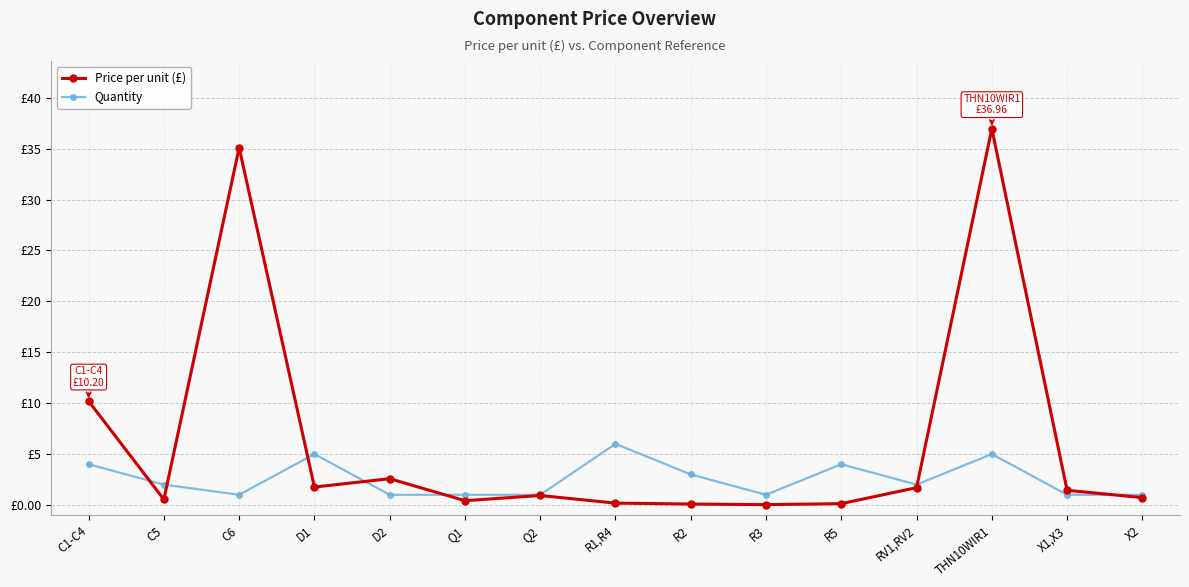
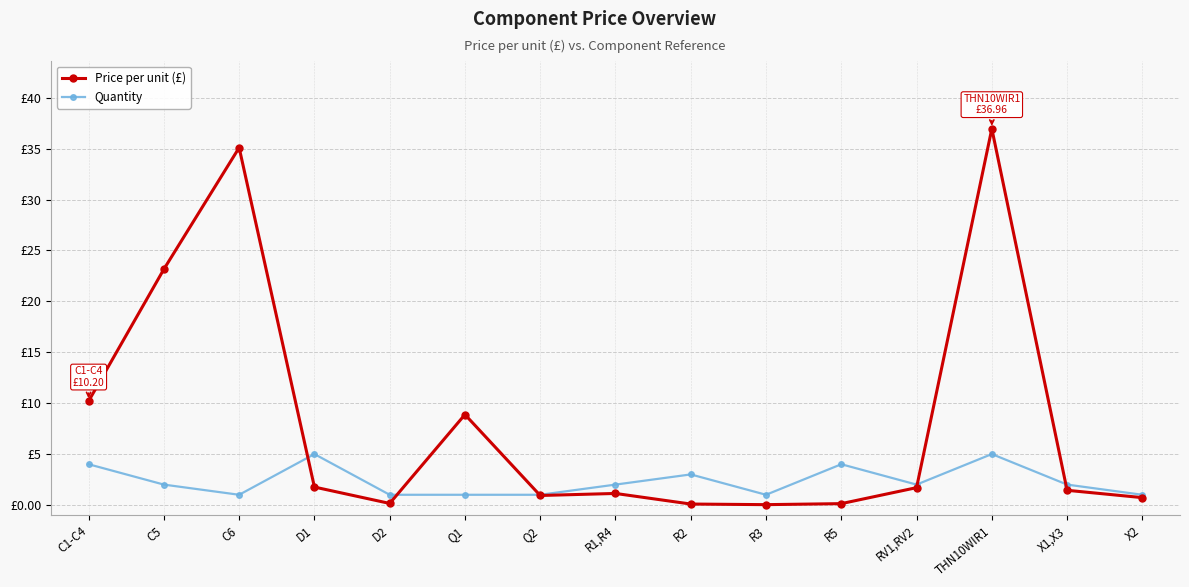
Price per unit (£), C5: £0.5 -> £23.2
Price per unit (£), D2: £2.6 -> £0.2
Price per unit (£), Q1: £0.4 -> £8.9
Price per unit (£), R1,R4: £0.2 -> £1.1
Quantity, R1,R4: £6 -> £2
Quantity, X1,X3: £1 -> £2
